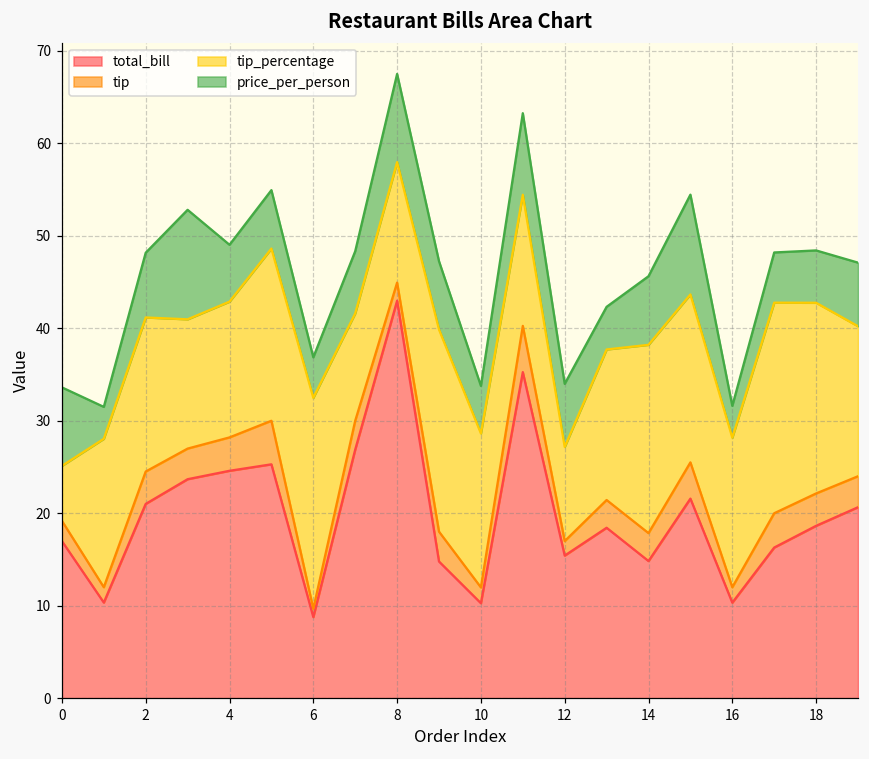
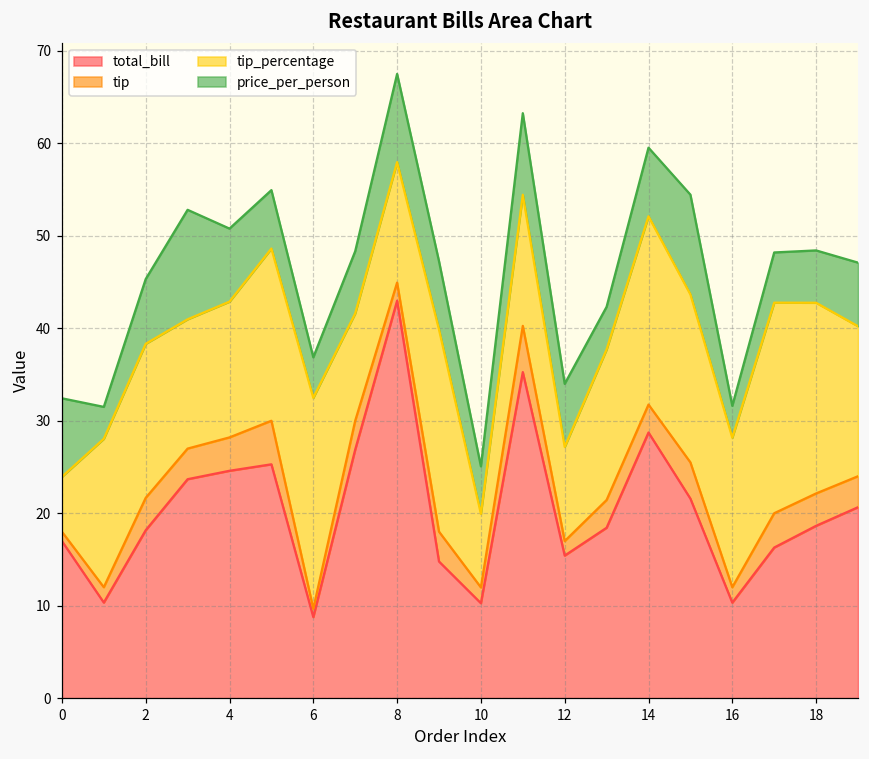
tip, 0: 2 -> 1
total_bill, 2: 21 -> 18
price_per_person, 4: 6 -> 8
tip_percentage, 10: 17 -> 8
total_bill, 14: 15 -> 29
